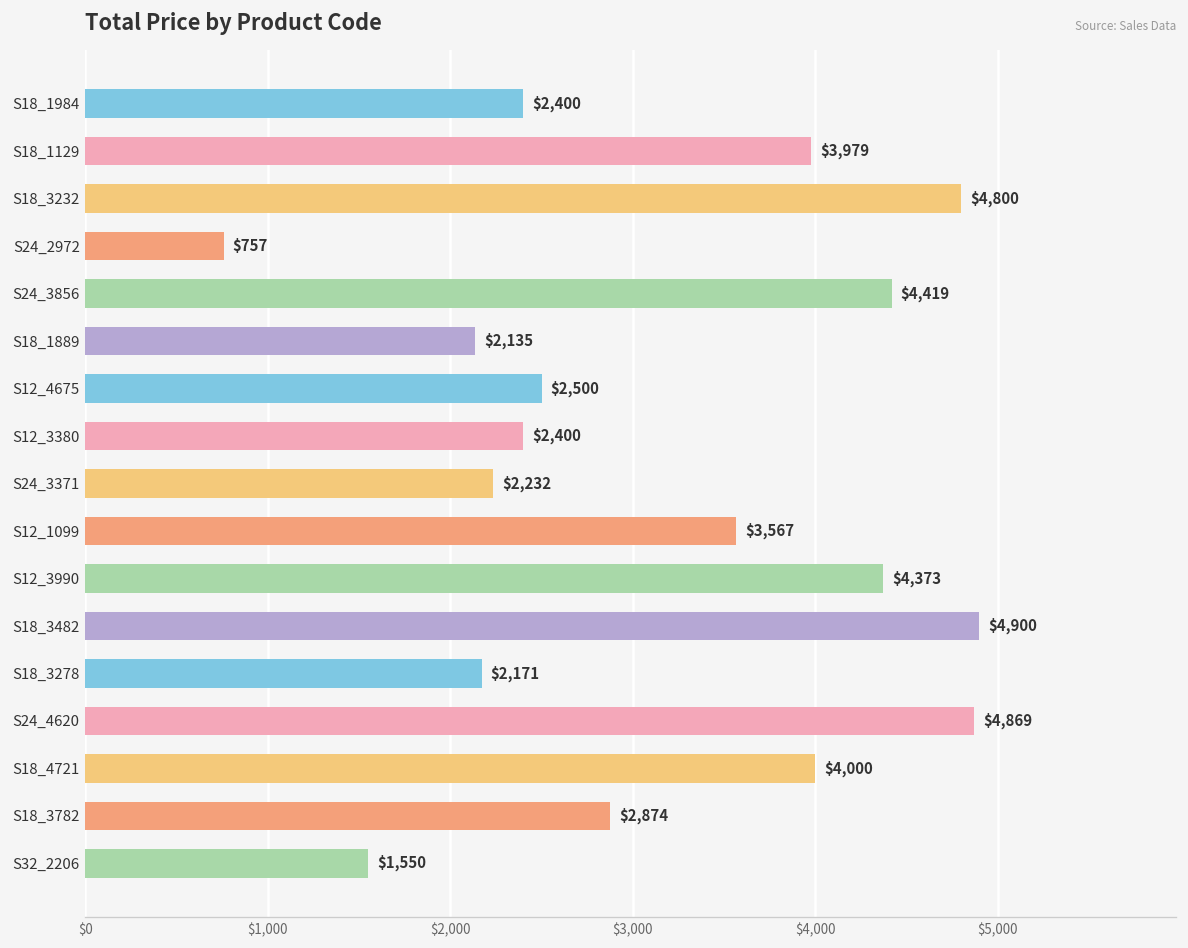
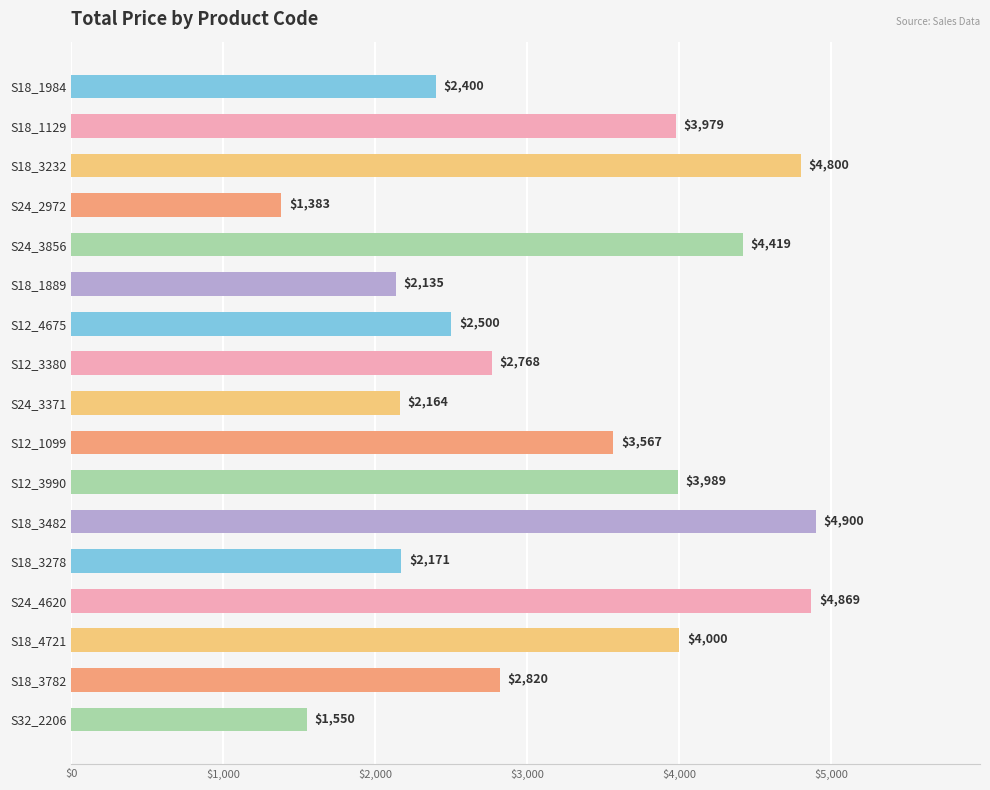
S24_2972: $757 -> $1,383
S12_3380: $2,400 -> $2,768
S24_3371: $2,232 -> $2,164
S12_3990: $4,373 -> $3,989
S18_3782: $2,874 -> $2,820
